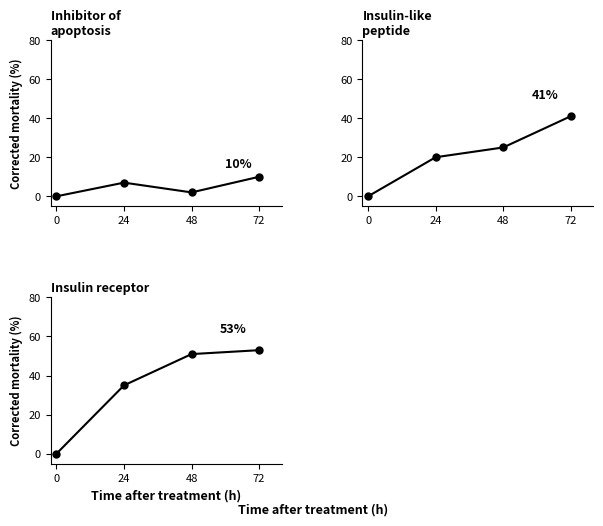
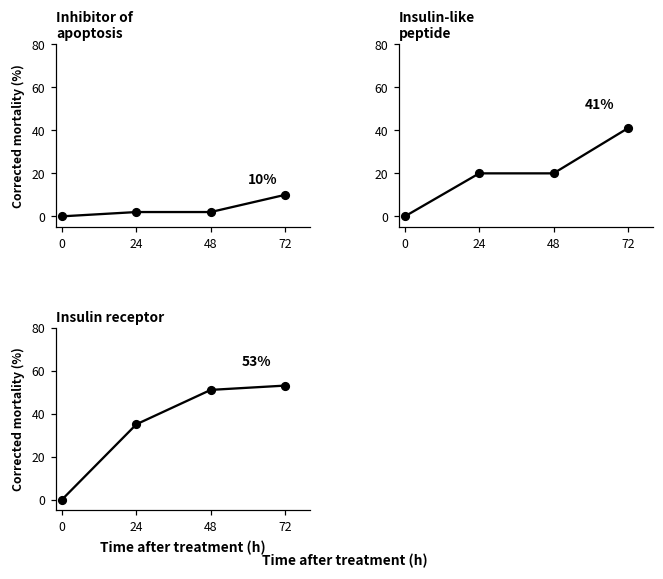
Inhibitor of apoptosis, 24: 7 -> 2
Insulin-like peptide, 48: 25 -> 20
